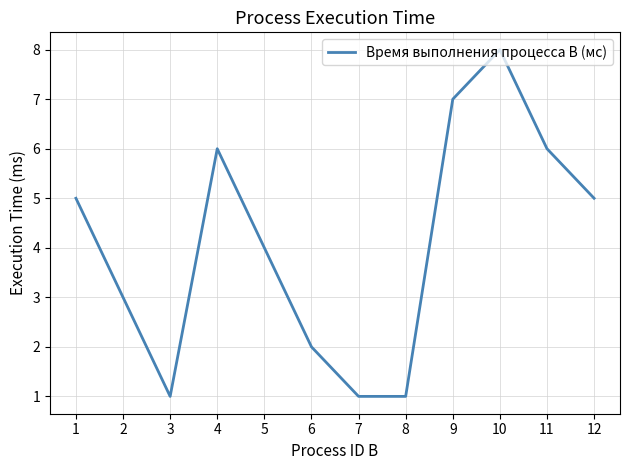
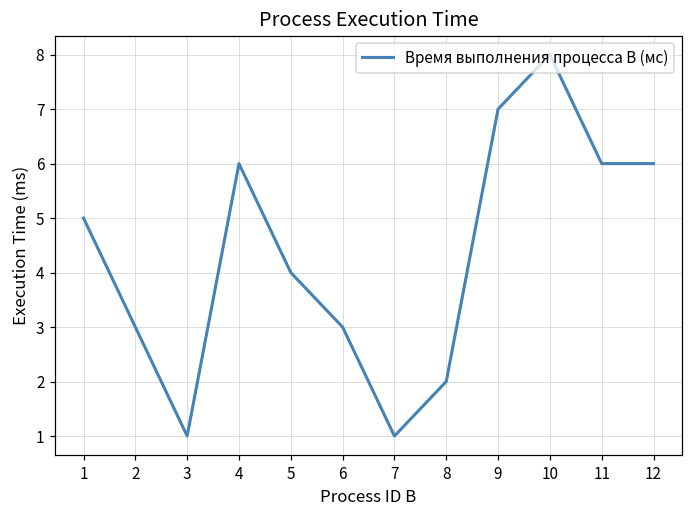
6: 2 -> 3
8: 1 -> 2
12: 5 -> 6
